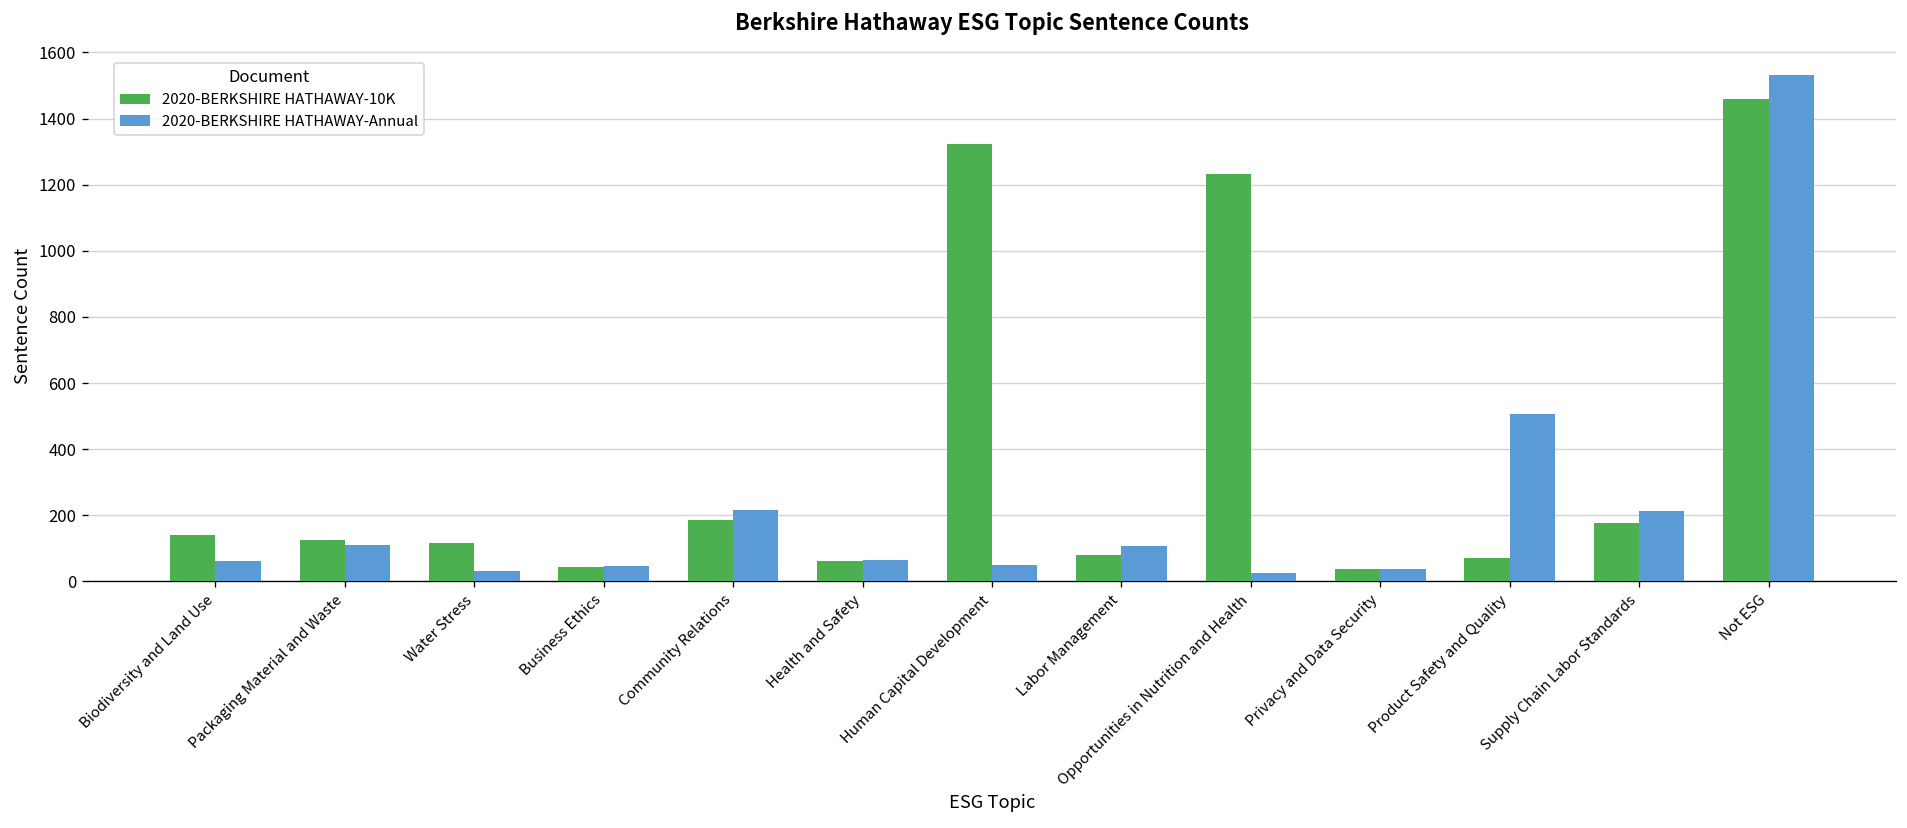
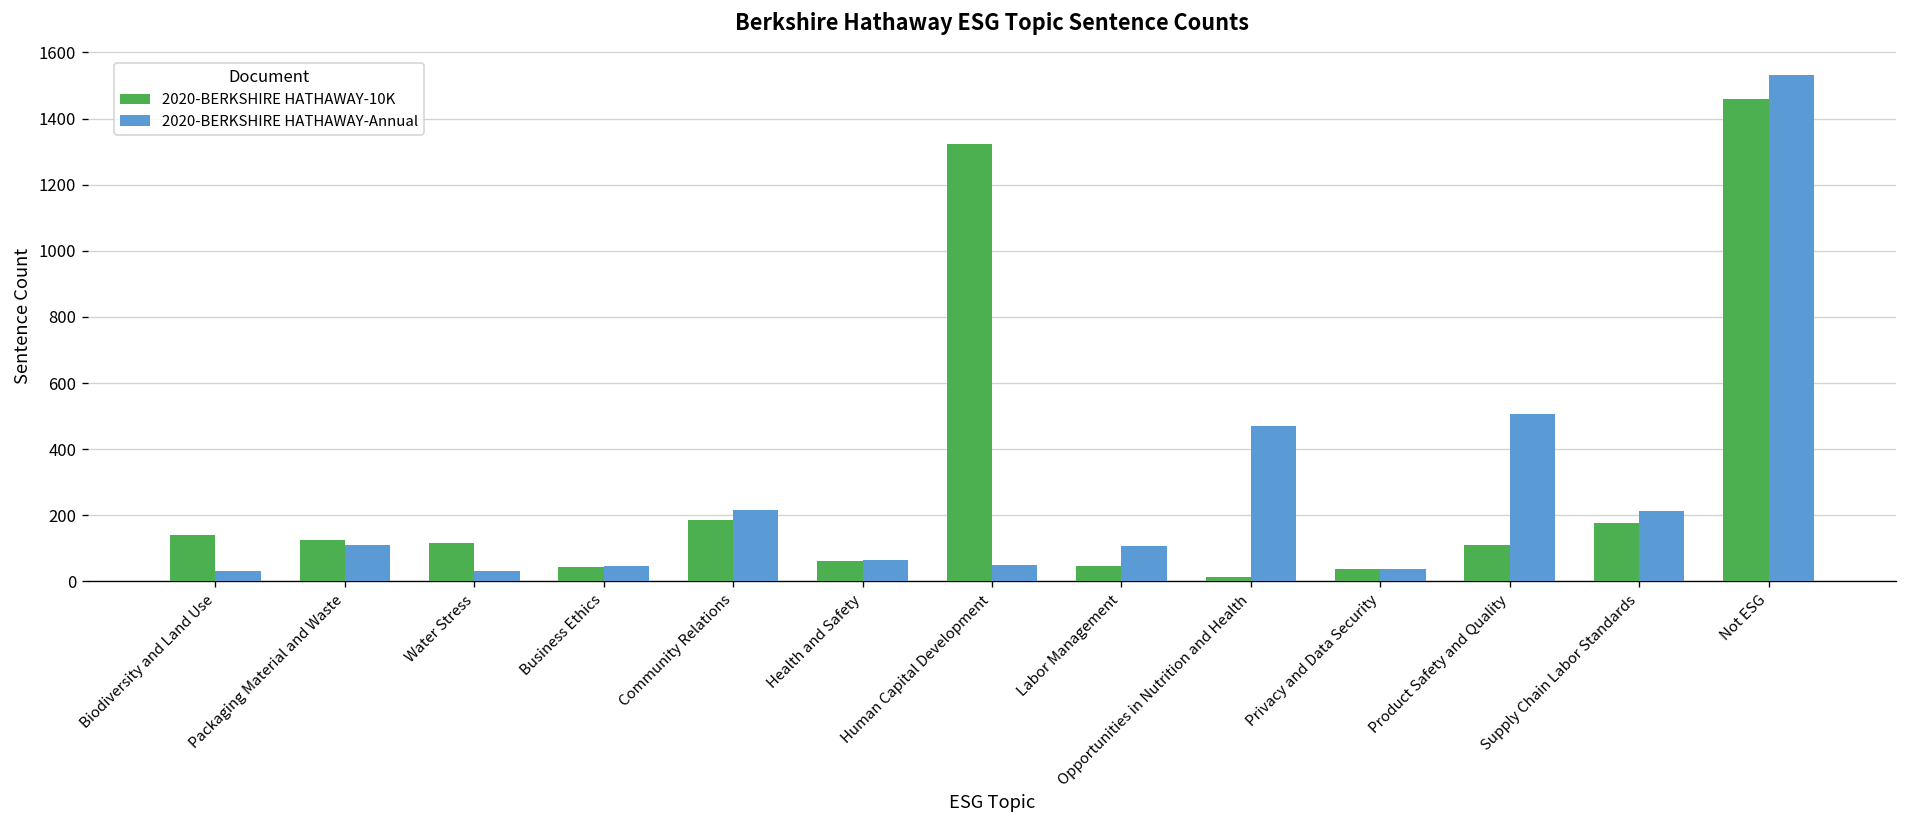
2020-BERKSHIRE HATHAWAY-Annual, Biodiversity and Land Use: 60 -> 30
2020-BERKSHIRE HATHAWAY-10K, Labor Management: 80 -> 50
2020-BERKSHIRE HATHAWAY-10K, Opportunities in Nutrition and Health: 1230 -> 10
2020-BERKSHIRE HATHAWAY-Annual, Opportunities in Nutrition and Health: 30 -> 470
2020-BERKSHIRE HATHAWAY-10K, Product Safety and Quality: 70 -> 110
